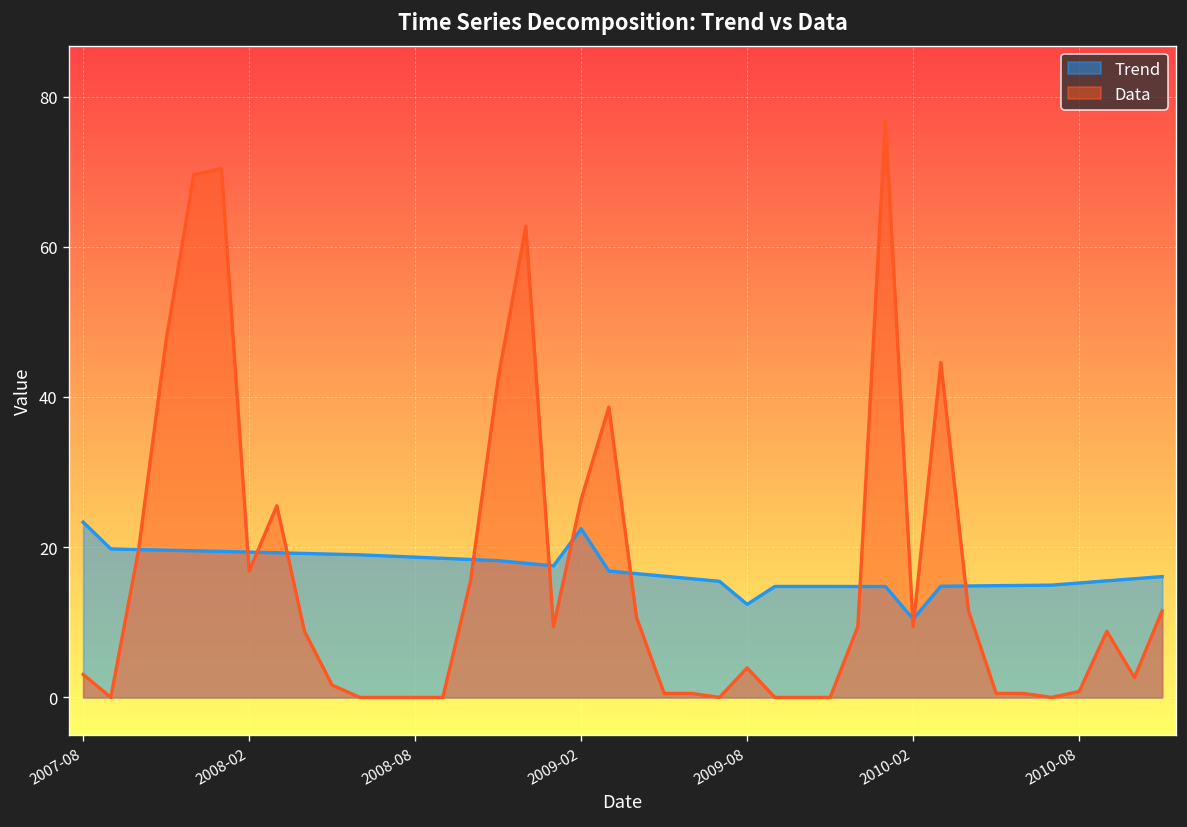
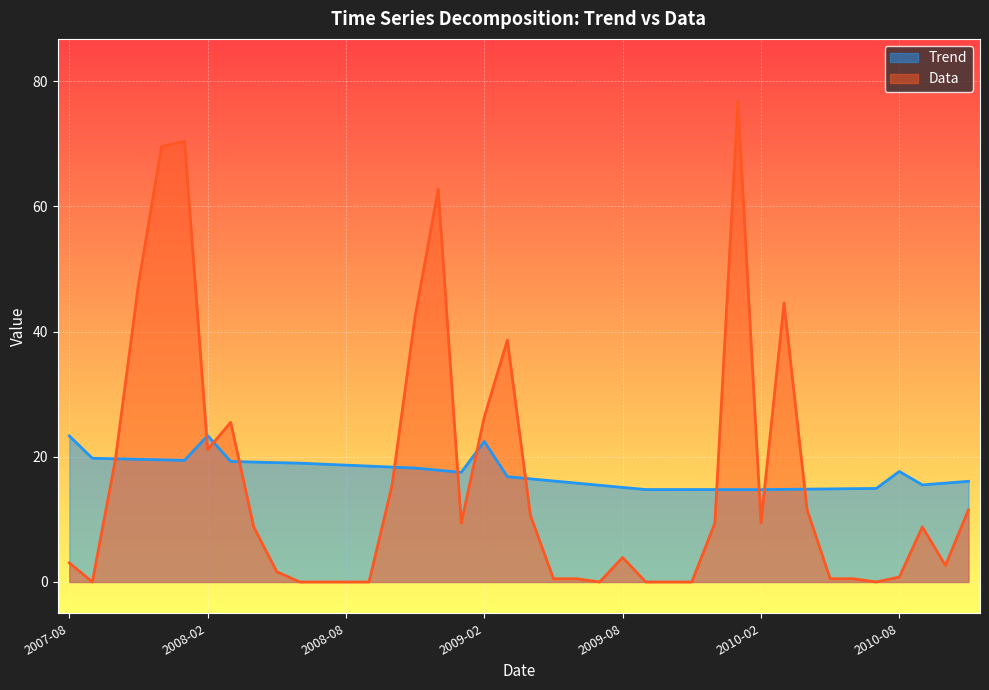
Trend, 2008-02: 19 -> 23
Data, 2008-02: 17 -> 21
Trend, 2009-08: 12 -> 15
Trend, 2010-02: 10 -> 15
Trend, 2010-08: 15 -> 18
